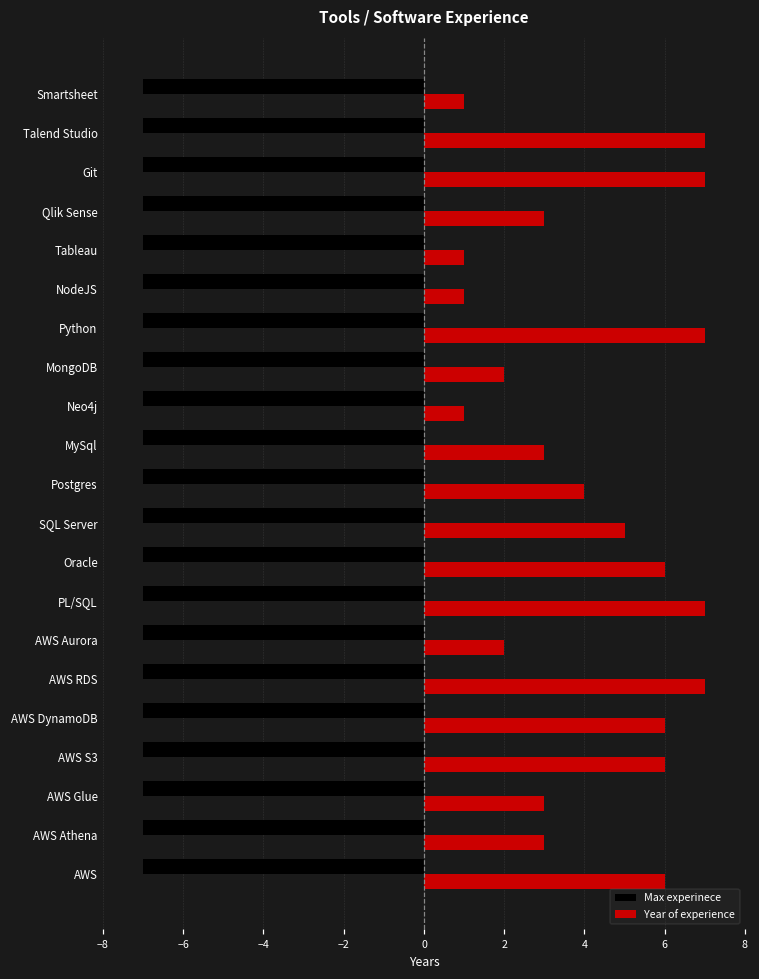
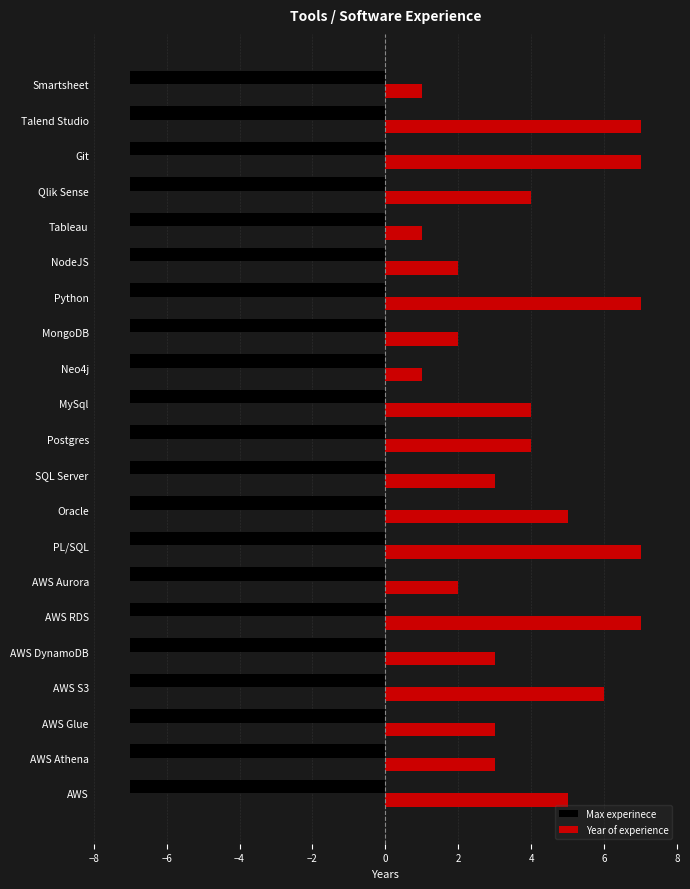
Year of experience, Qlik Sense: 3 -> 4
Year of experience, NodeJS: 1 -> 2
Year of experience, MySql: 3 -> 4
Year of experience, SQL Server: 5 -> 3
Year of experience, Oracle: 6 -> 5
Year of experience, AWS DynamoDB: 6 -> 3
Year of experience, AWS: 6 -> 5
